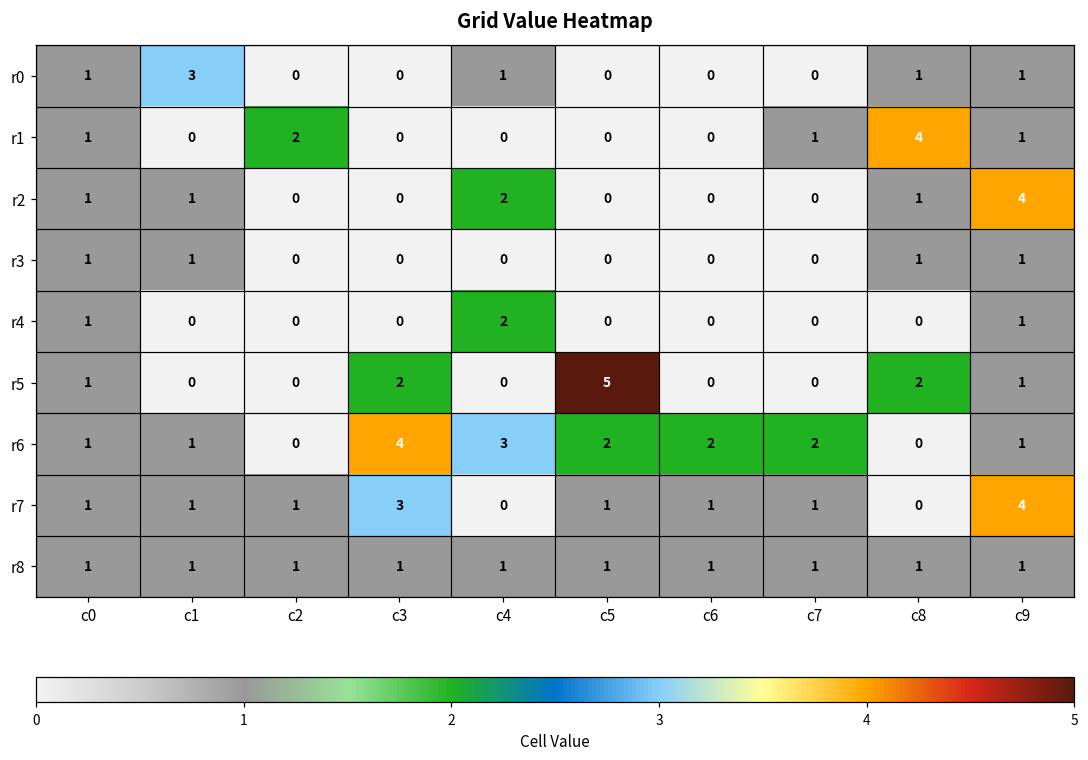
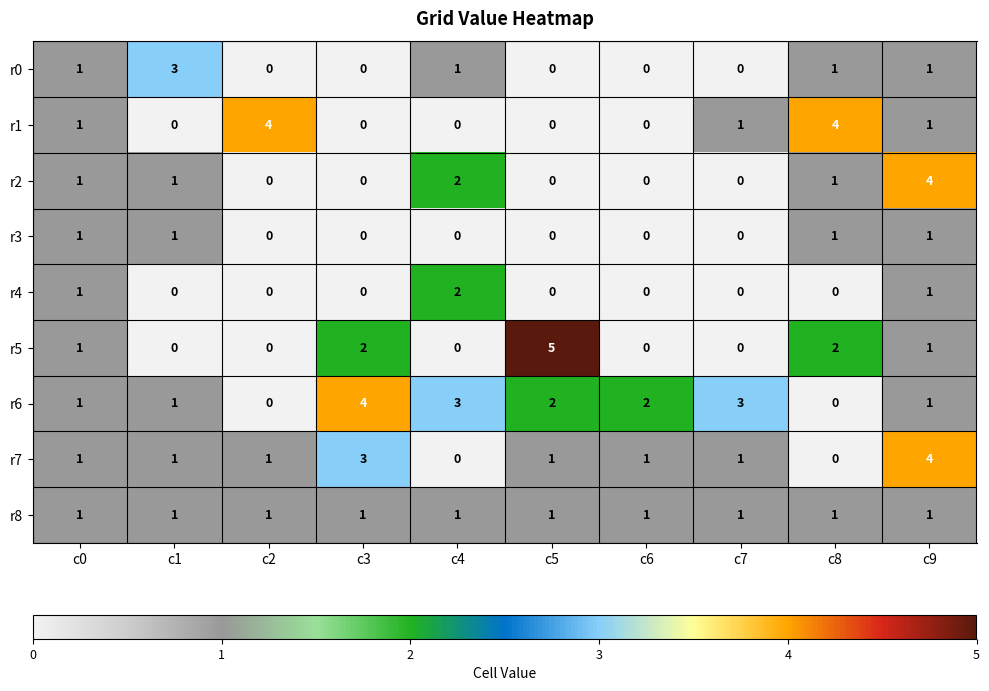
r1, c2: 2 -> 4
r6, c7: 2 -> 3
